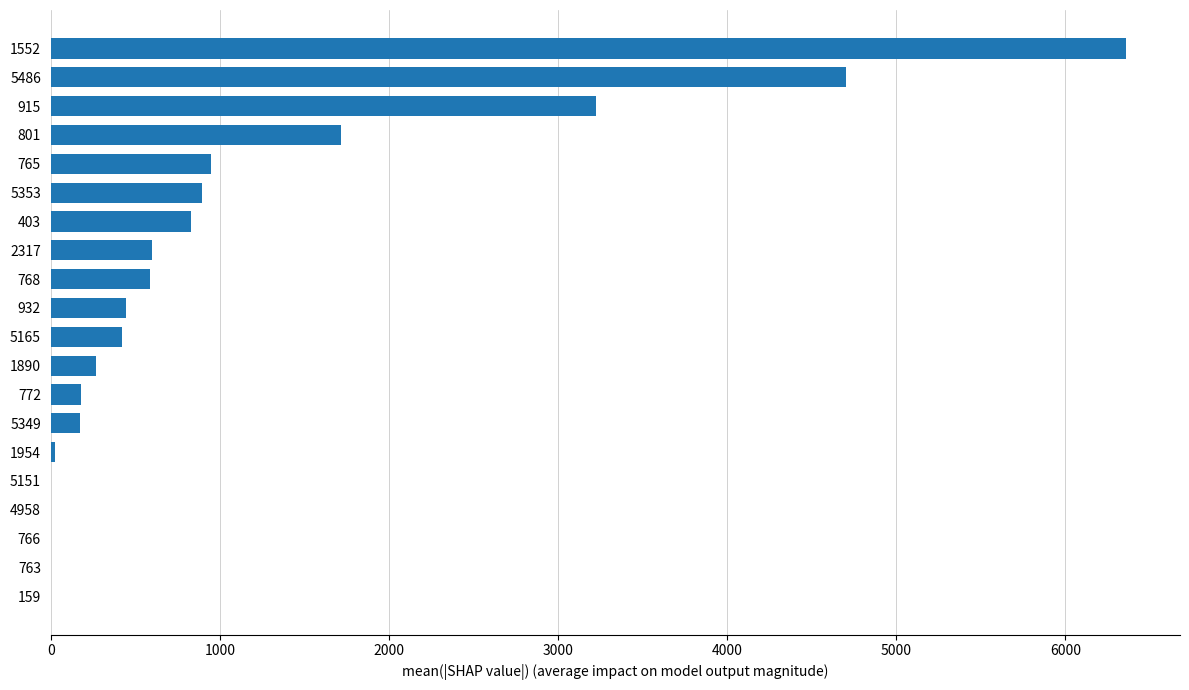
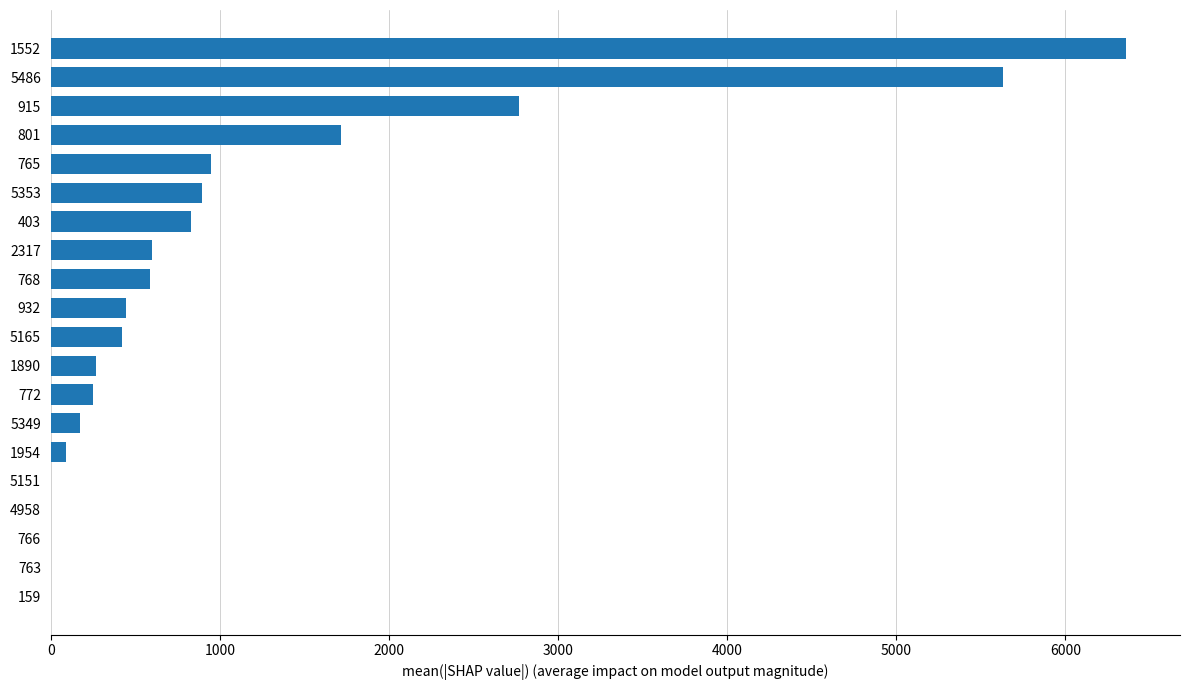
5486: 4710 -> 5630
915: 3230 -> 2770
772: 180 -> 250
1954: 30 -> 90
